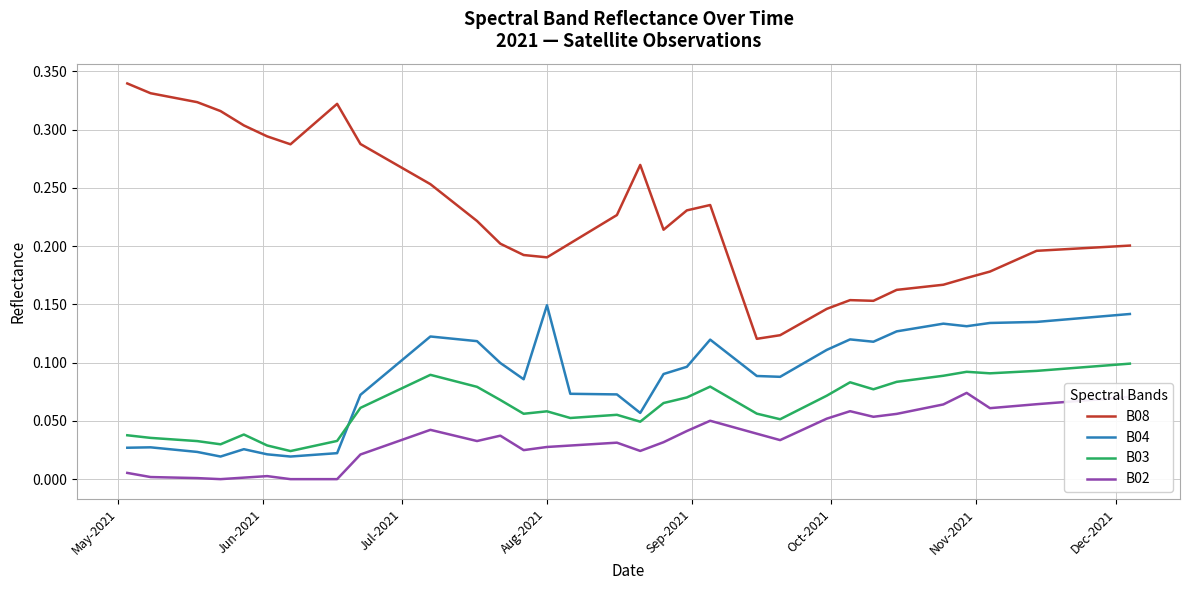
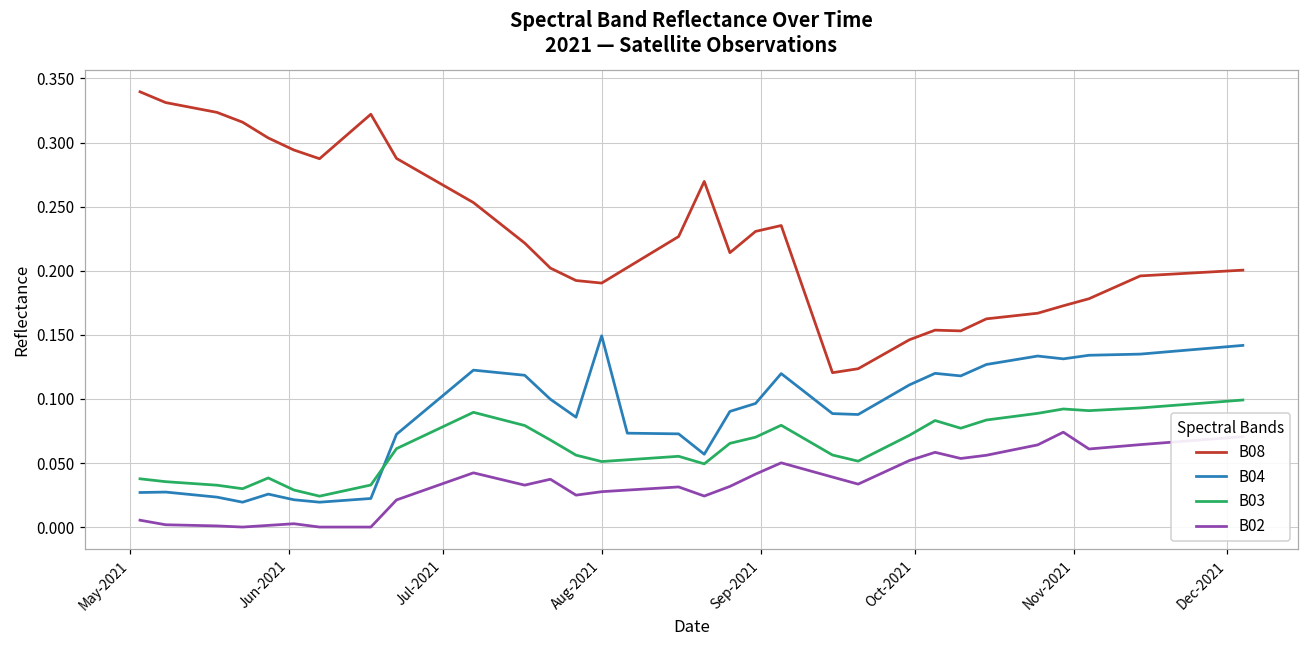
B03, Aug-2021: 0.058 -> 0.051
